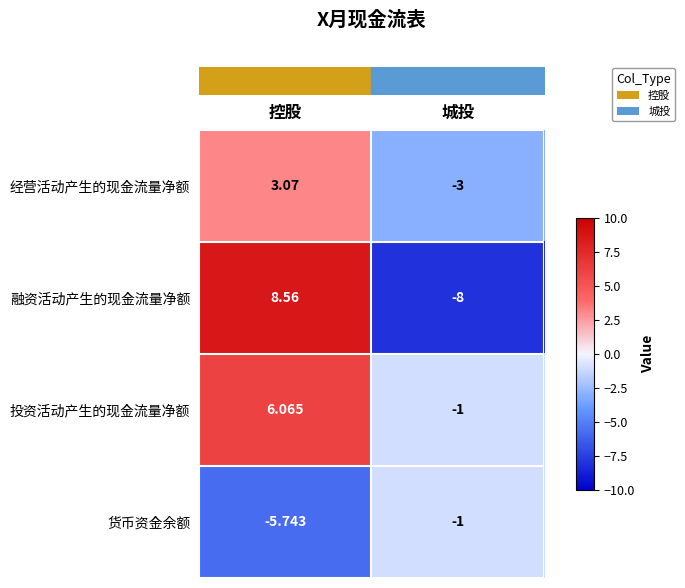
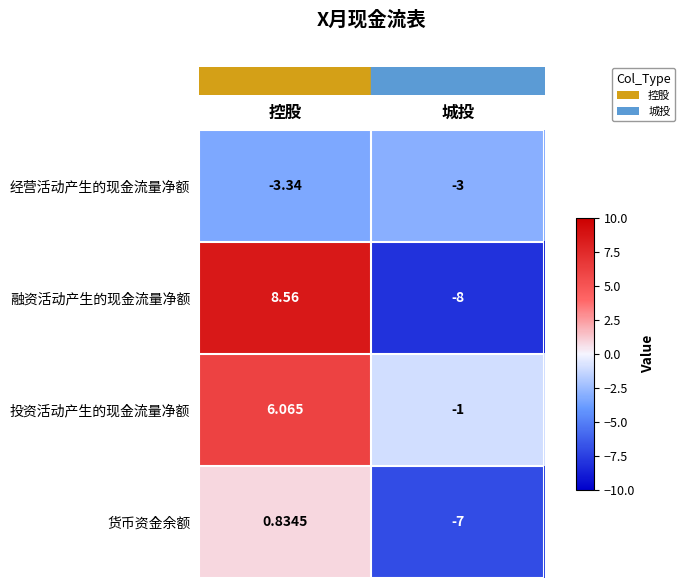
经营活动产生的现金流量净额, 控股: 3.07 -> -3.34
货币资金余额, 控股: -5.743 -> 0.8345
货币资金余额, 城投: -1 -> -7
